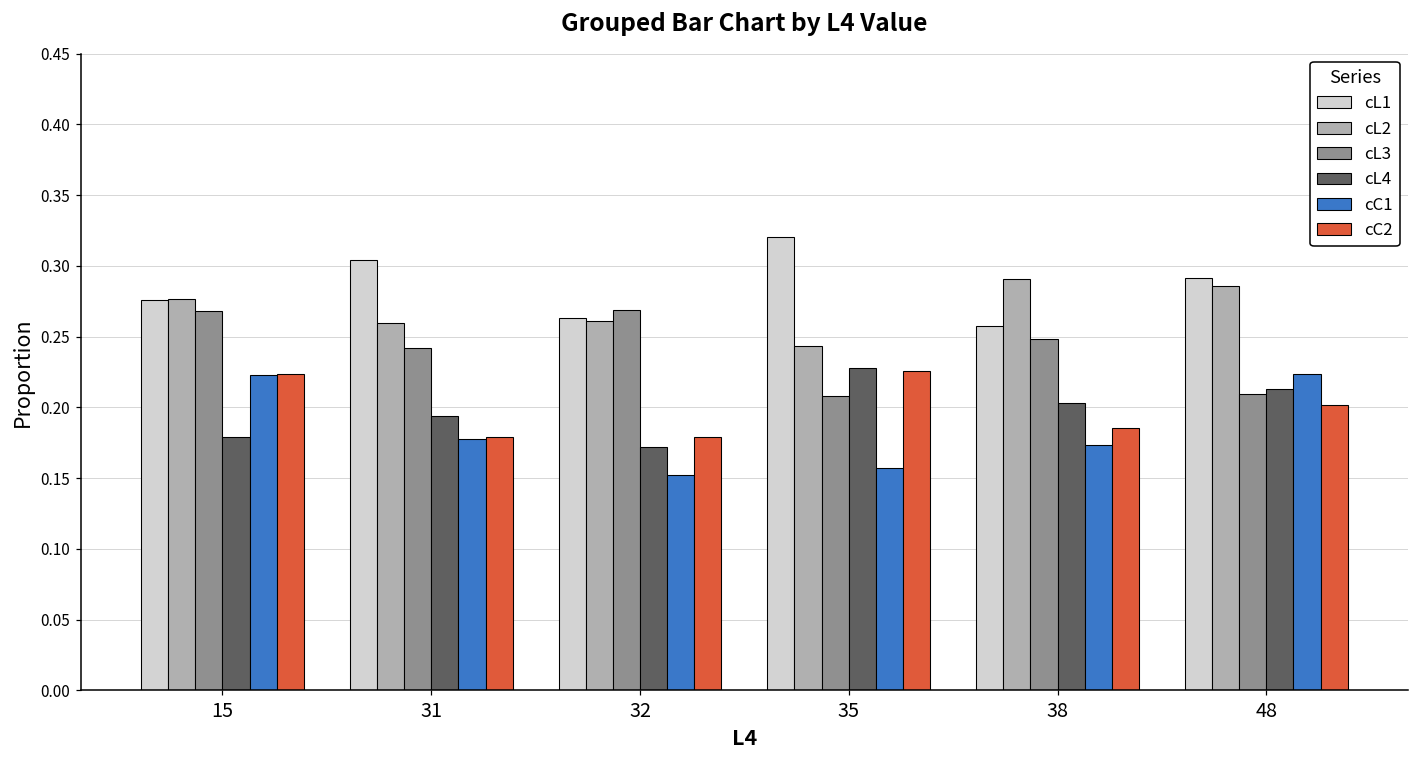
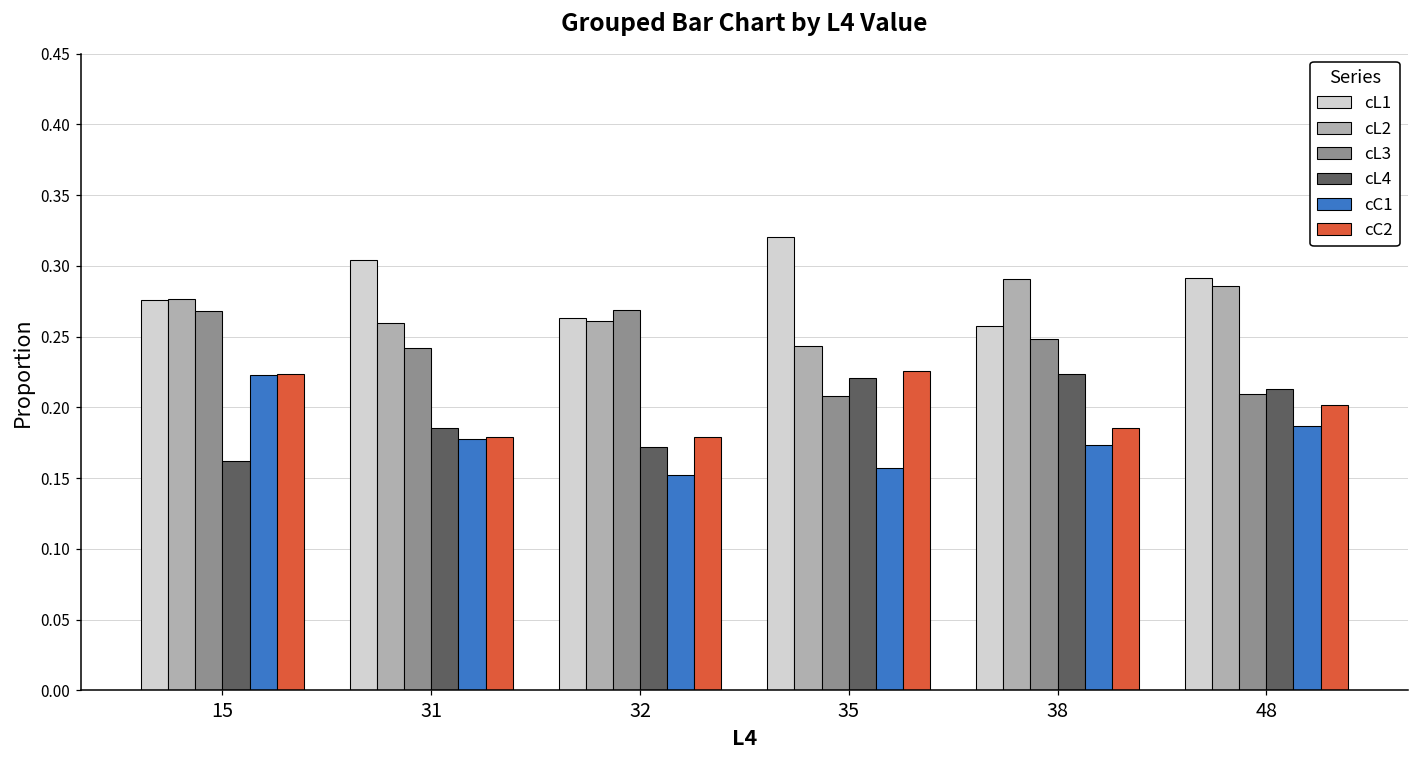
cL4, 15: 0.179 -> 0.162
cL4, 31: 0.194 -> 0.186
cL4, 35: 0.228 -> 0.221
cL4, 38: 0.204 -> 0.224
cC1, 48: 0.224 -> 0.187
